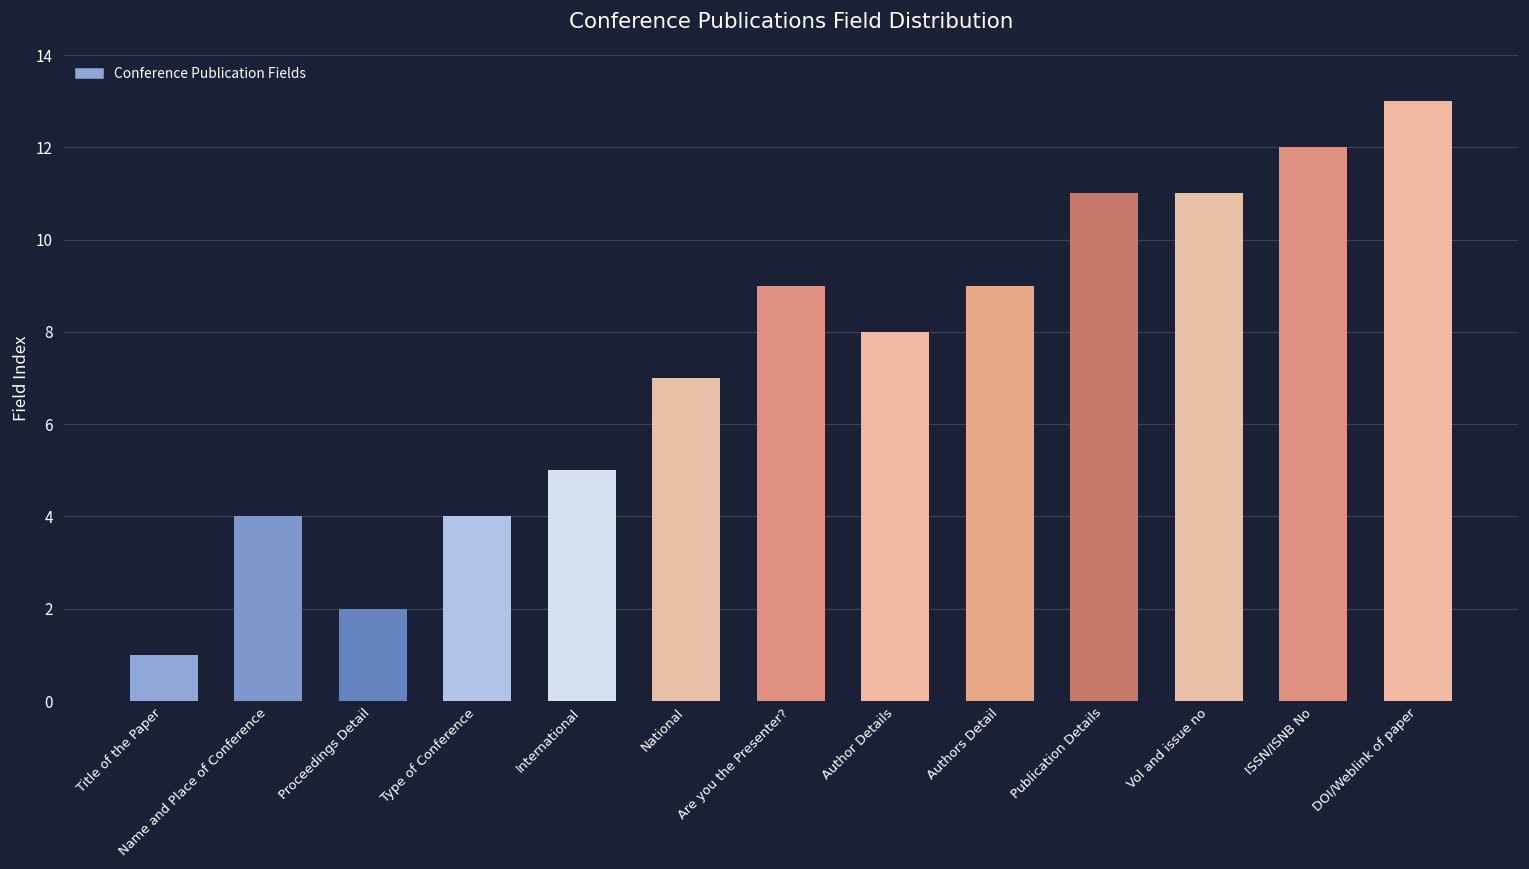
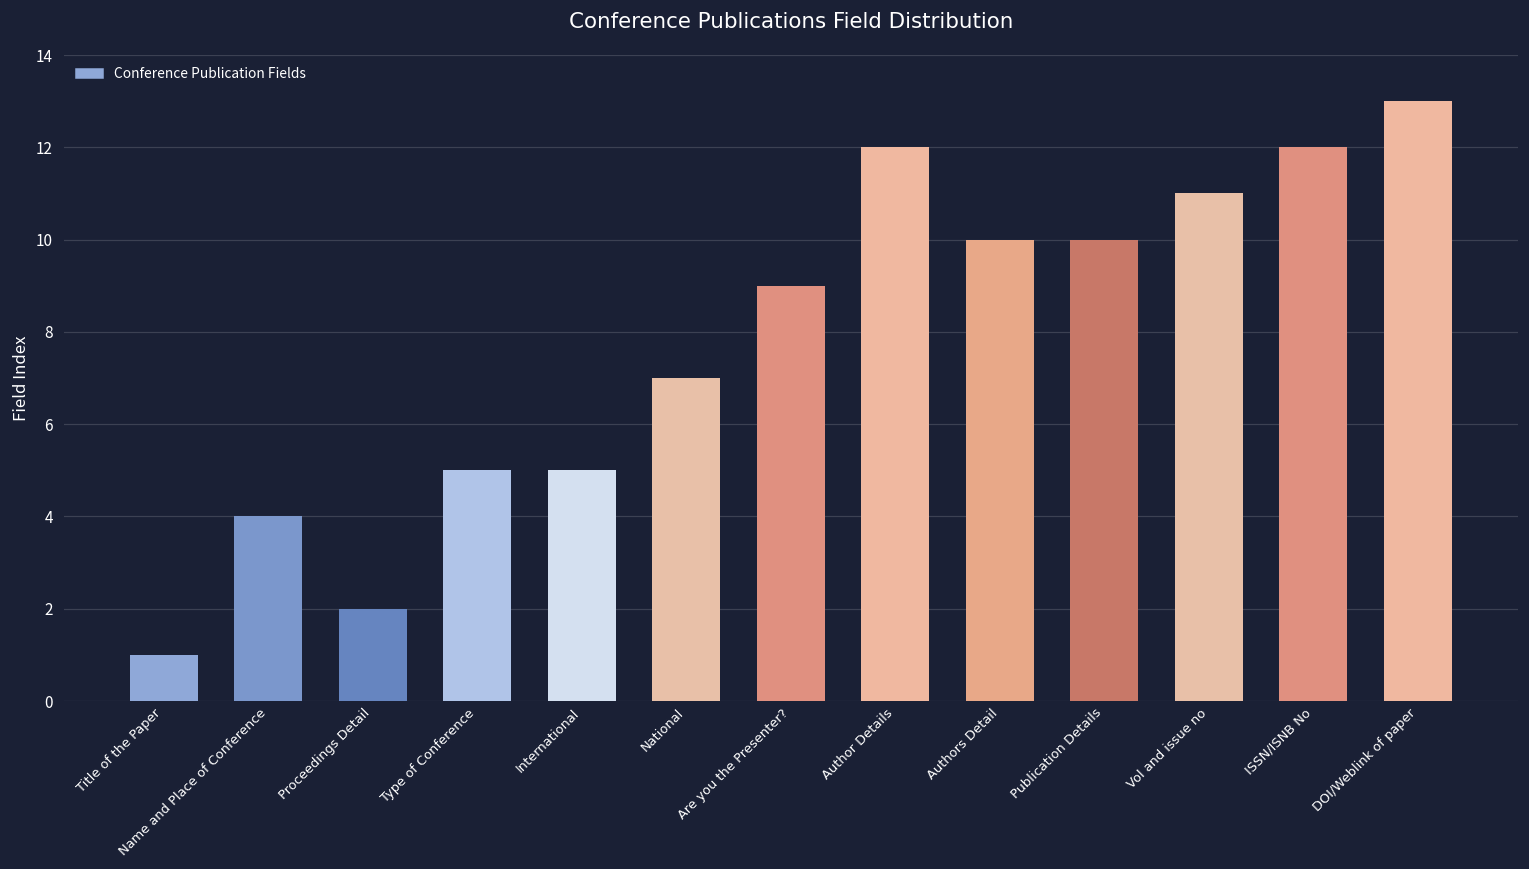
Type of Conference: 4 -> 5
Author Details: 8 -> 12
Authors Detail: 9 -> 10
Publication Details: 11 -> 10
